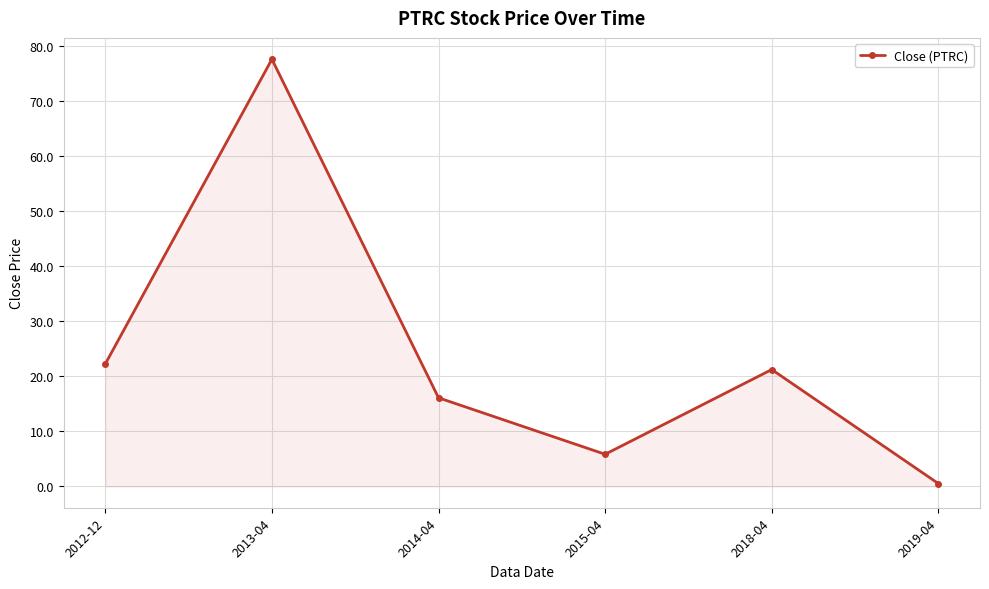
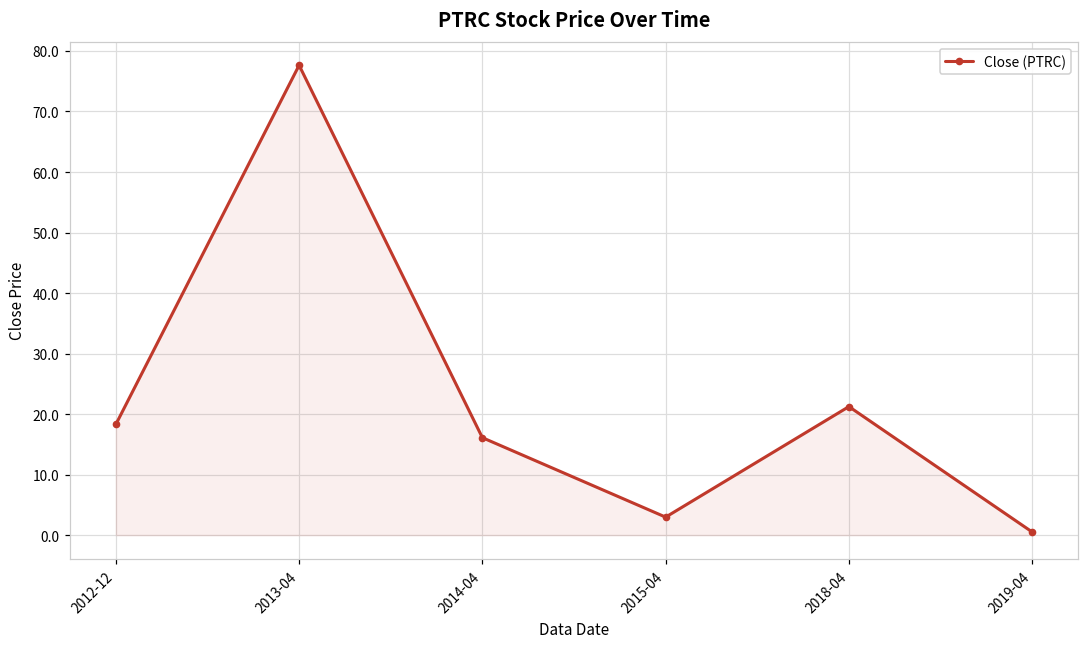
2012-12: 22 -> 18
2015-04: 6 -> 3
